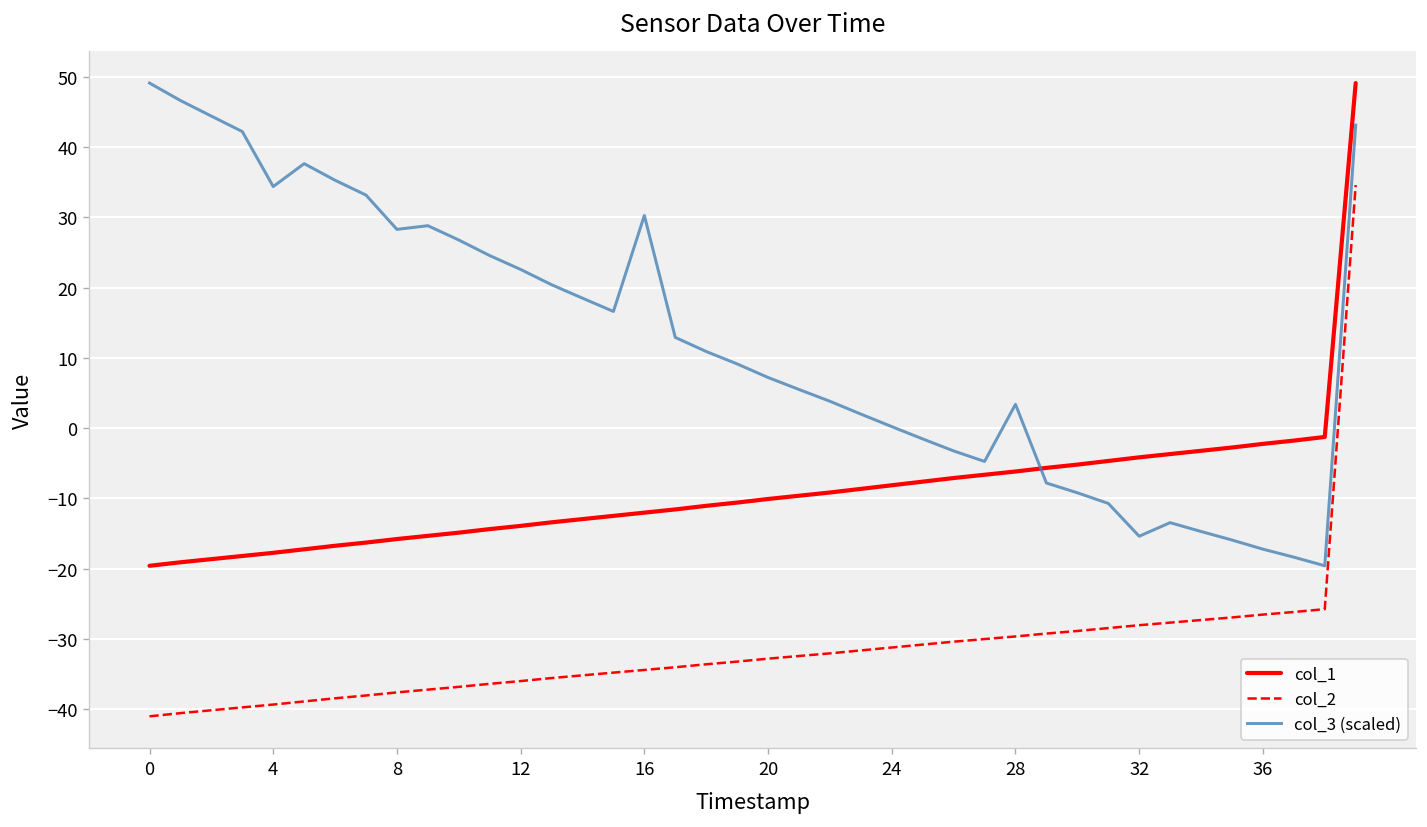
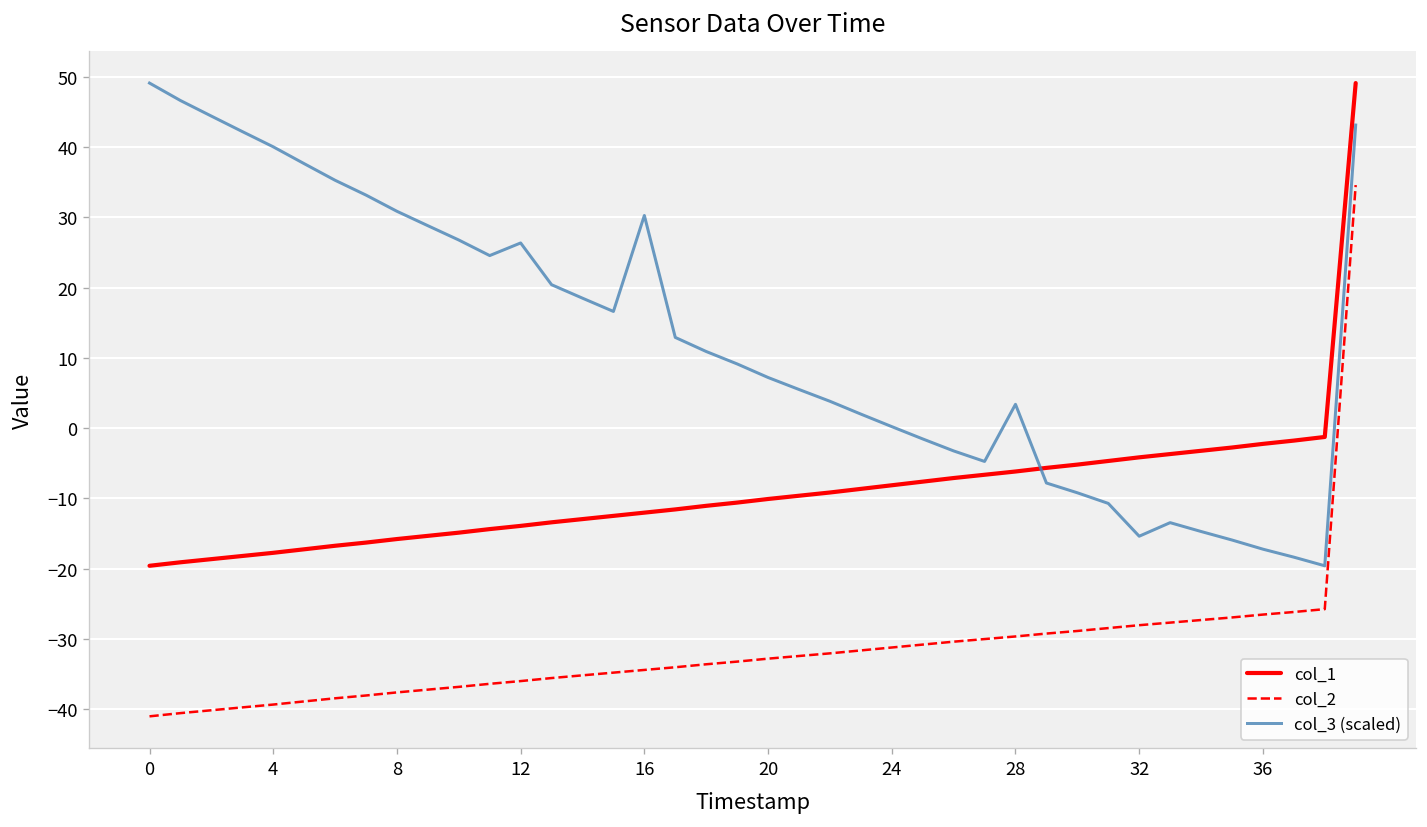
col_3 (scaled), 4: 34 -> 40
col_3 (scaled), 8: 28 -> 31
col_3 (scaled), 12: 23 -> 26
